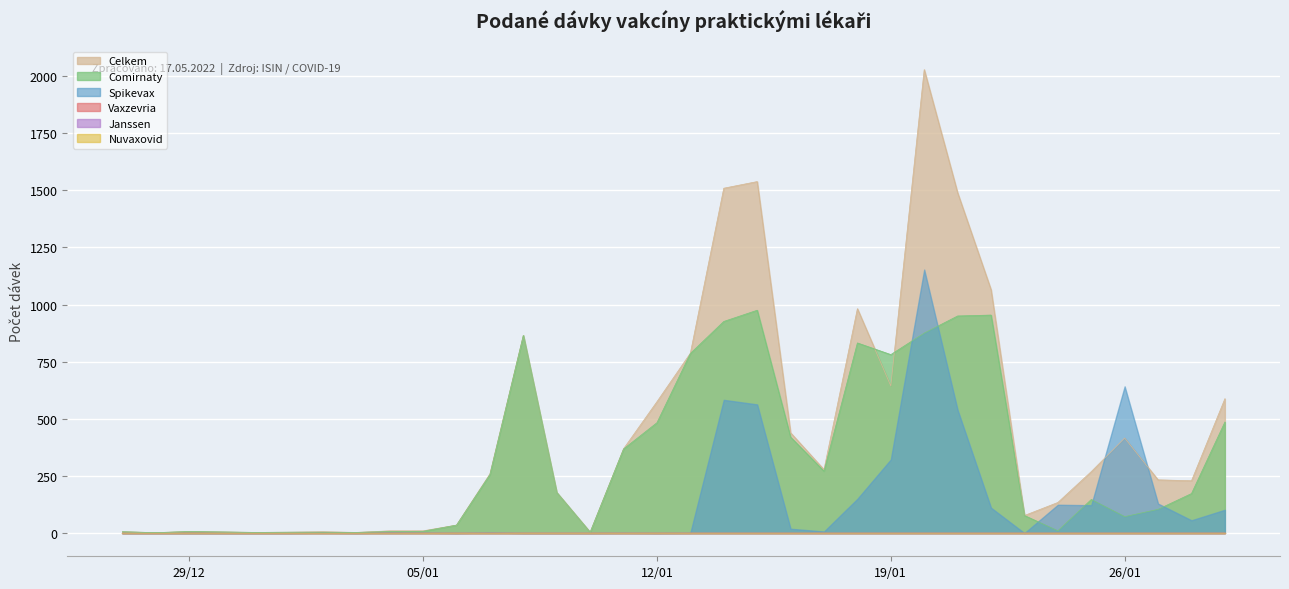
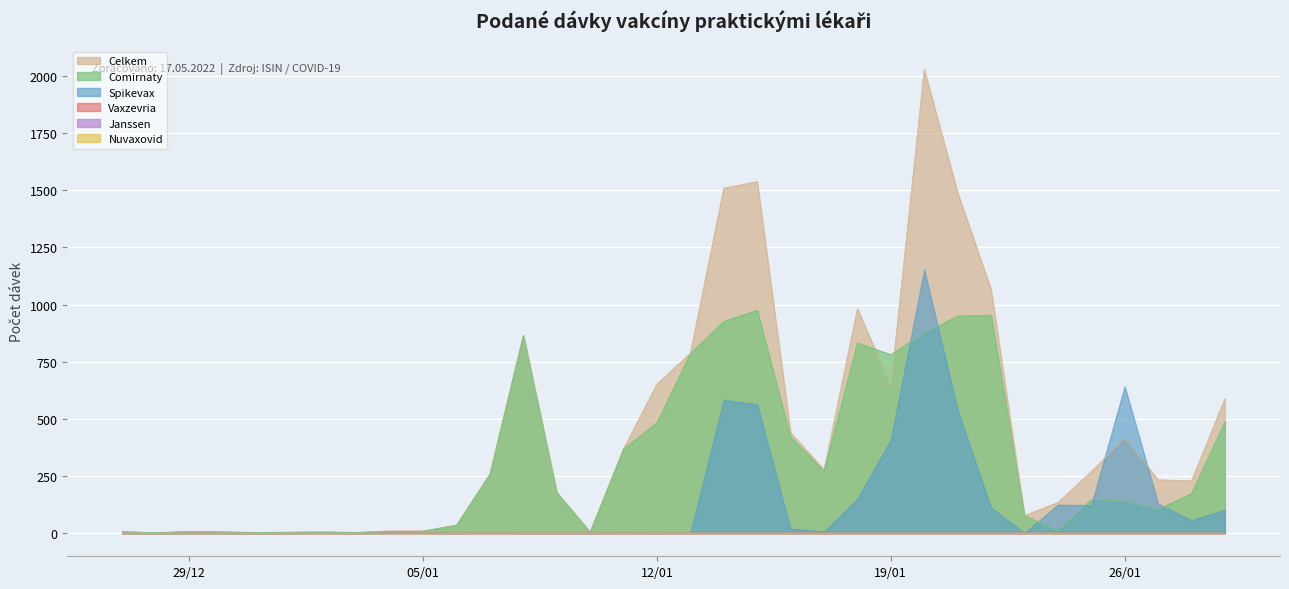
Celkem, 12/01: 580 -> 650
Spikevax, 19/01: 320 -> 410
Comirnaty, 26/01: 70 -> 140
